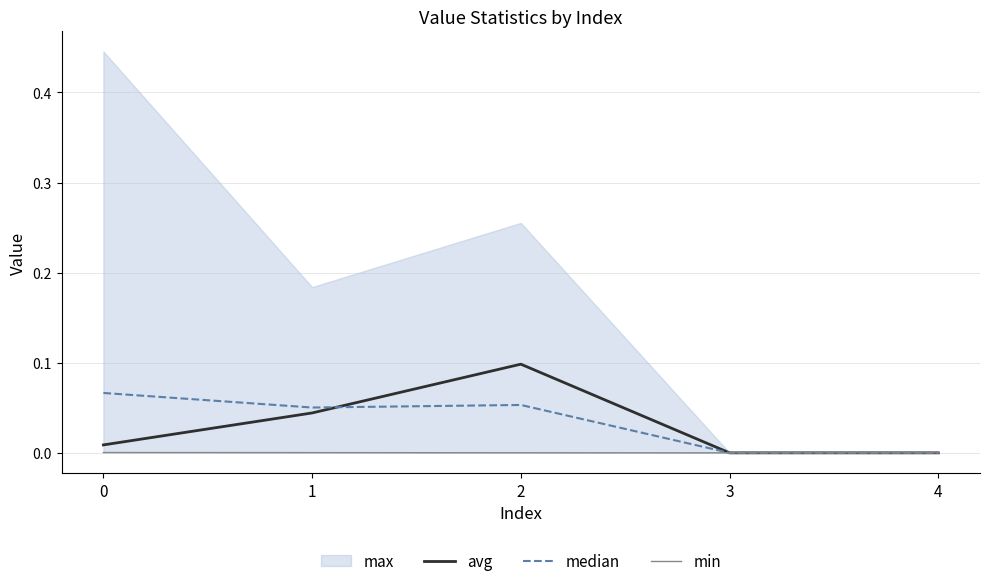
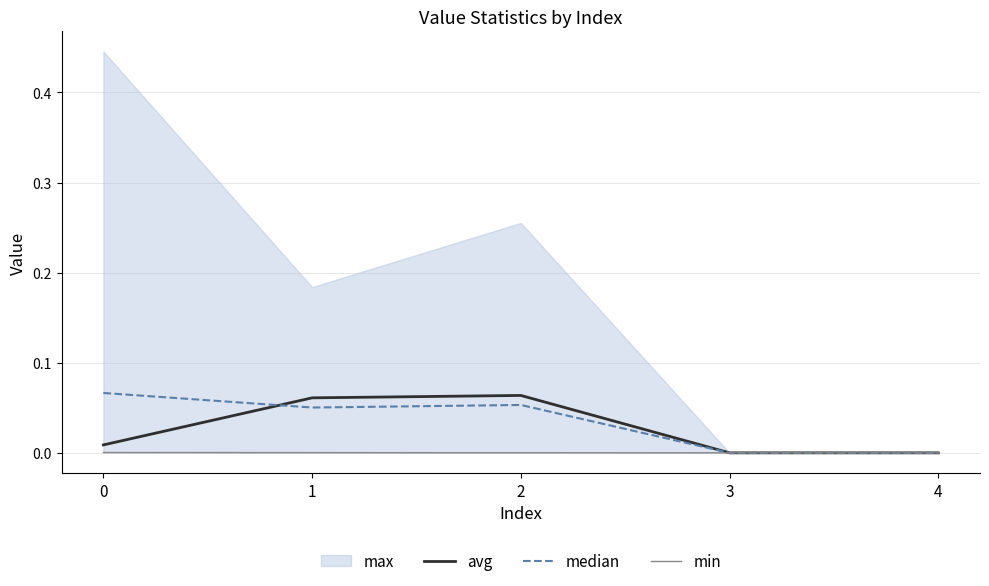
avg, 1: 0.04 -> 0.06
avg, 2: 0.10 -> 0.06
